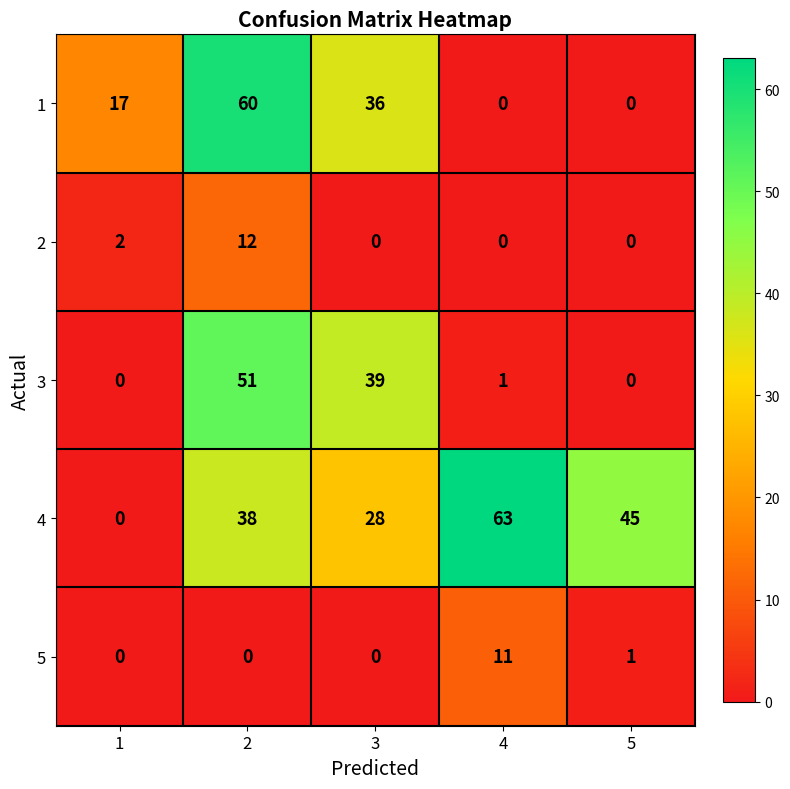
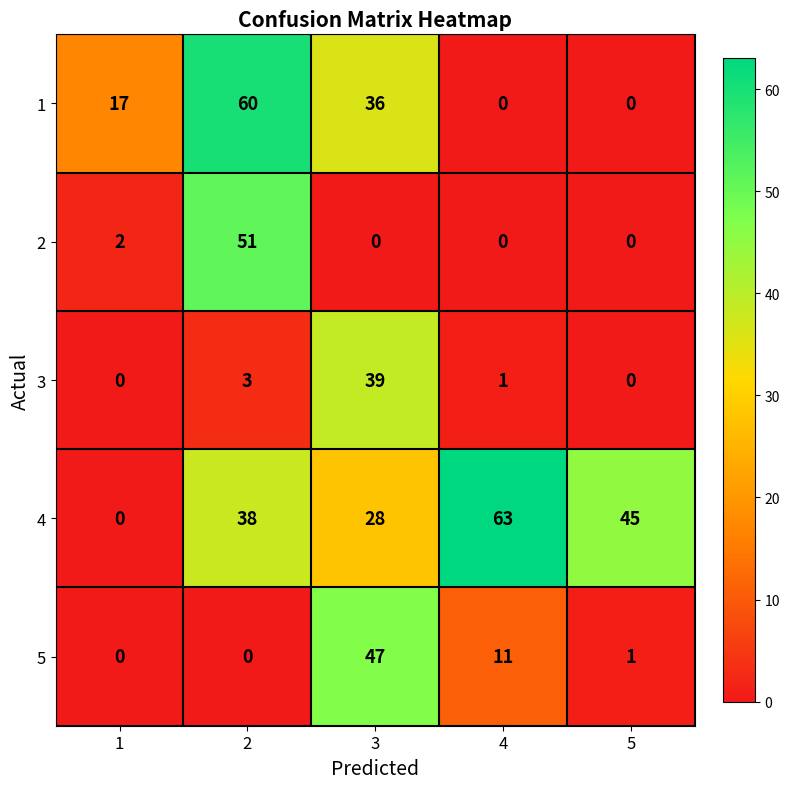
2, 2: 12 -> 51
3, 2: 51 -> 3
5, 3: 0 -> 47
